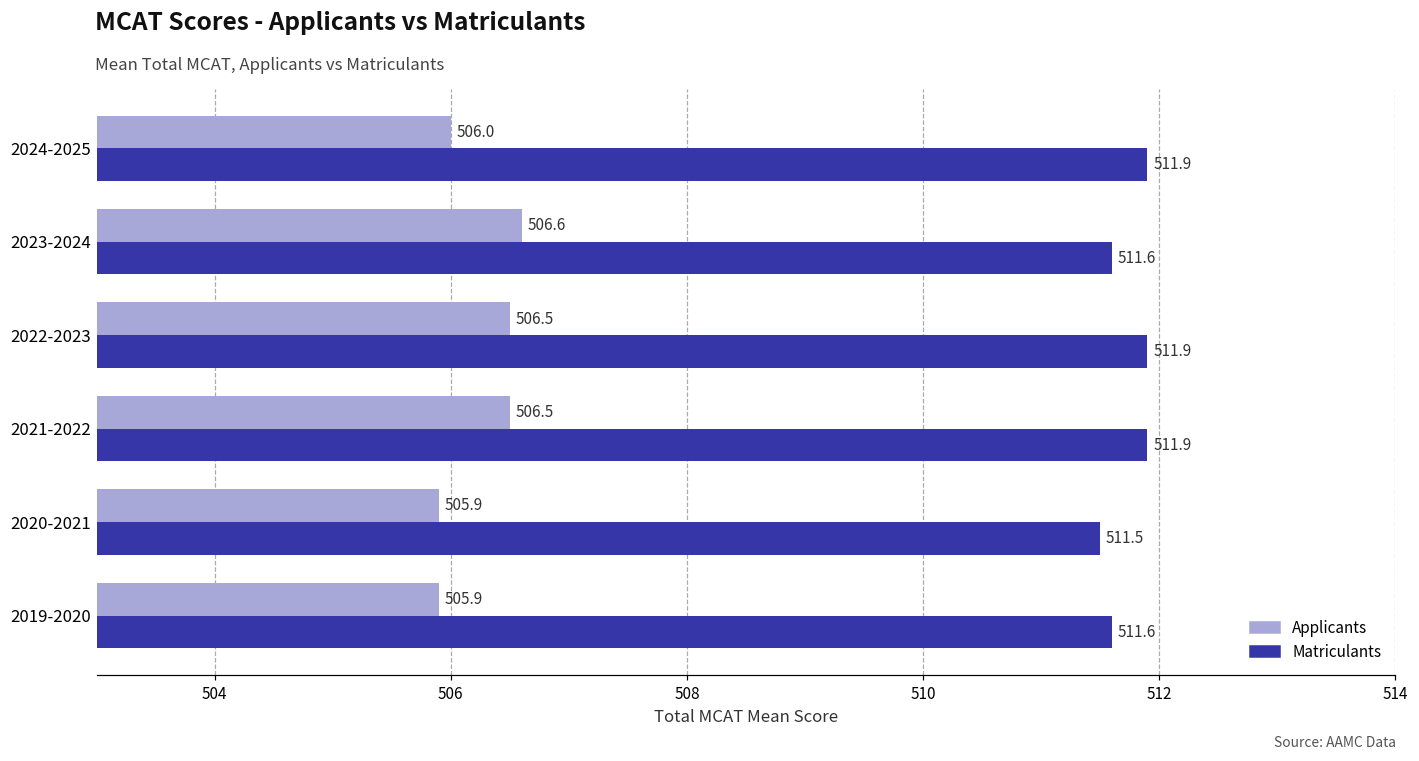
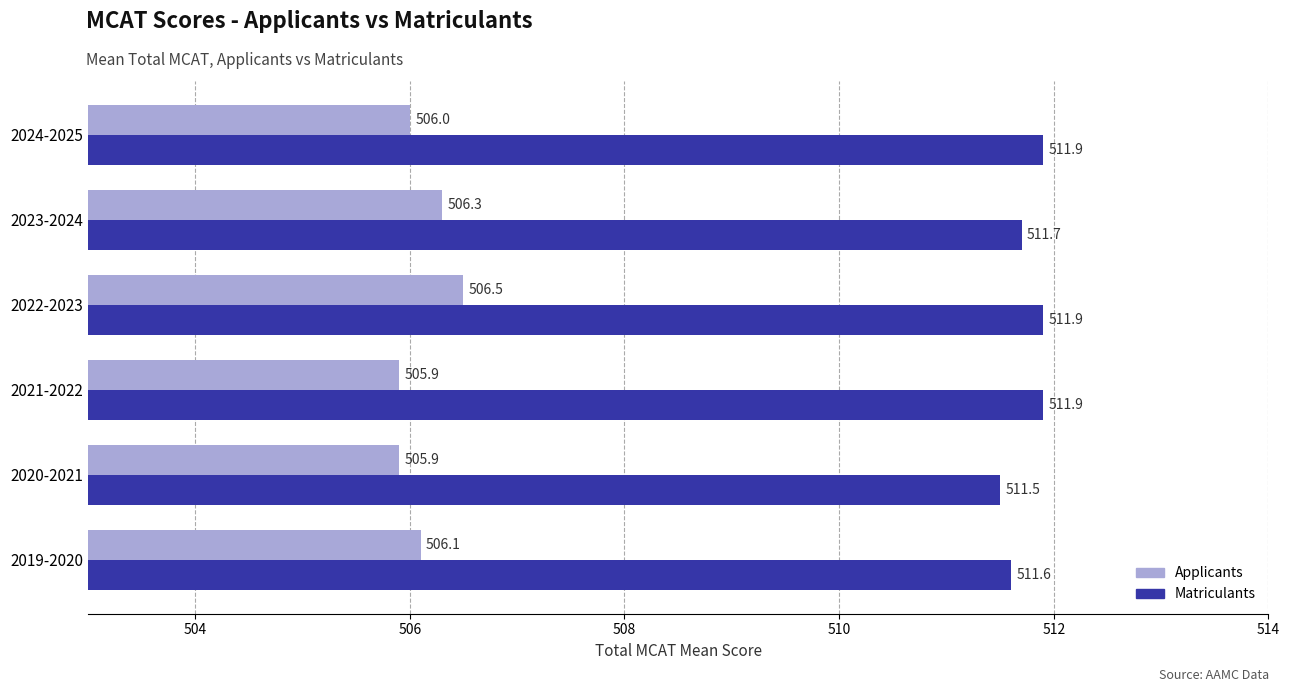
Applicants, 2023-2024: 506.6 -> 506.3
Matriculants, 2023-2024: 511.6 -> 511.7
Applicants, 2021-2022: 506.5 -> 505.9
Applicants, 2019-2020: 505.9 -> 506.1
